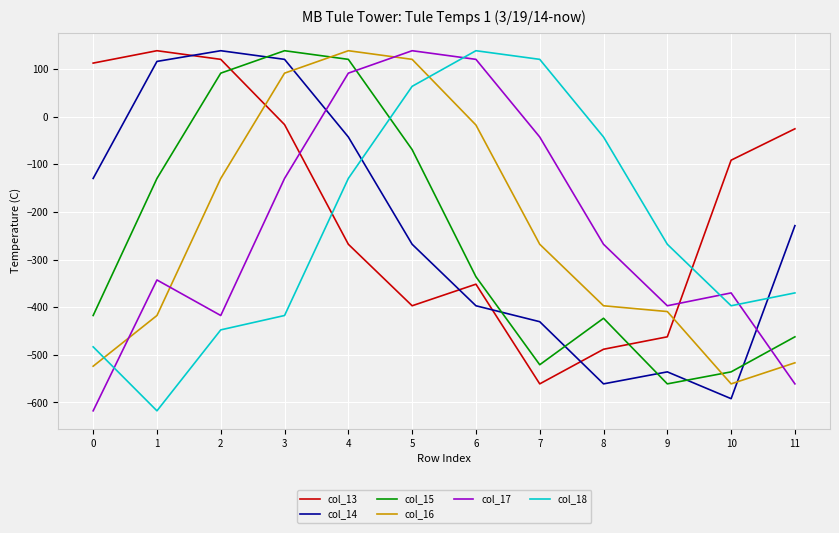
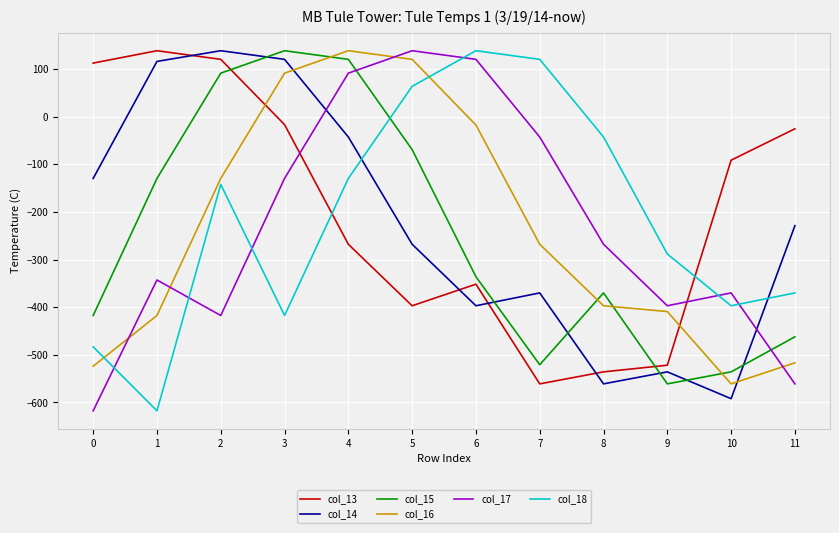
col_18, 2: -450 -> -140
col_14, 7: -430 -> -370
col_13, 8: -490 -> -540
col_15, 8: -420 -> -370
col_13, 9: -460 -> -520
col_18, 9: -270 -> -290
